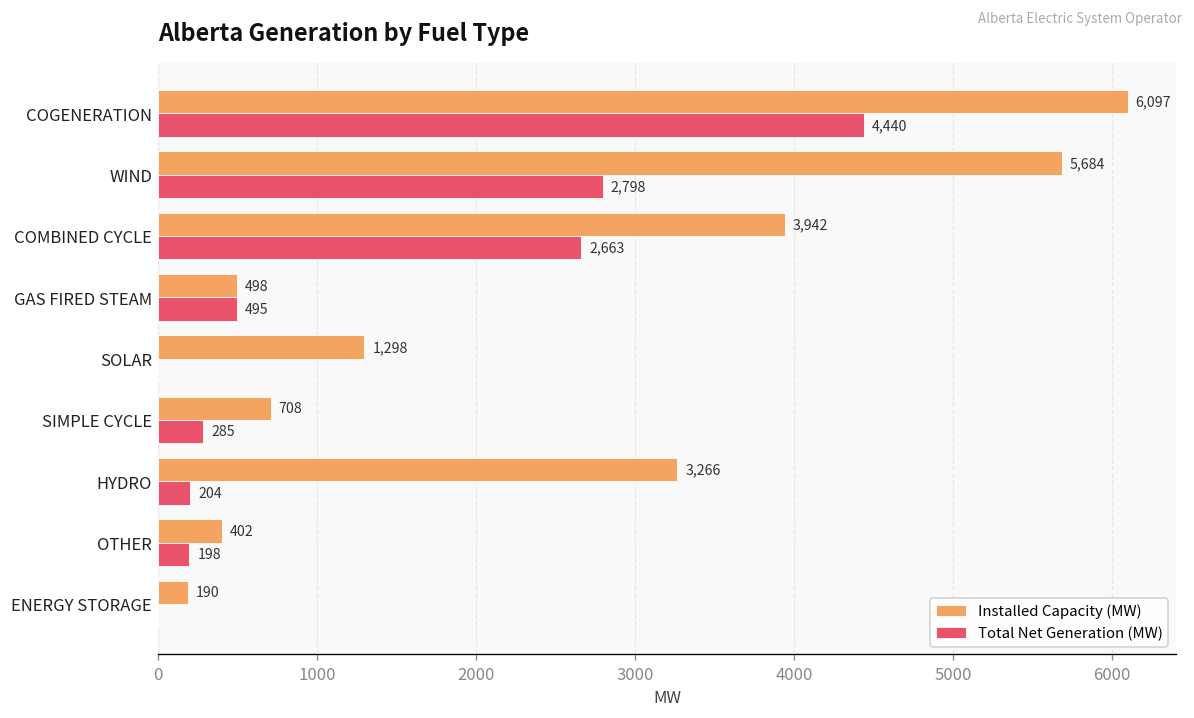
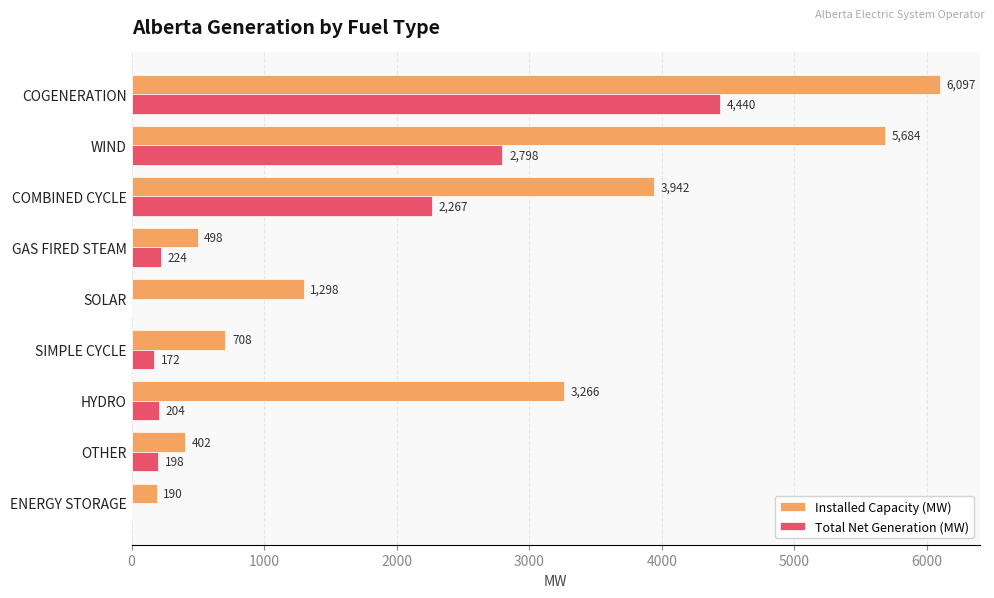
Total Net Generation (MW), COMBINED CYCLE: 2,663 -> 2,267
Total Net Generation (MW), GAS FIRED STEAM: 495 -> 224
Total Net Generation (MW), SIMPLE CYCLE: 285 -> 172
